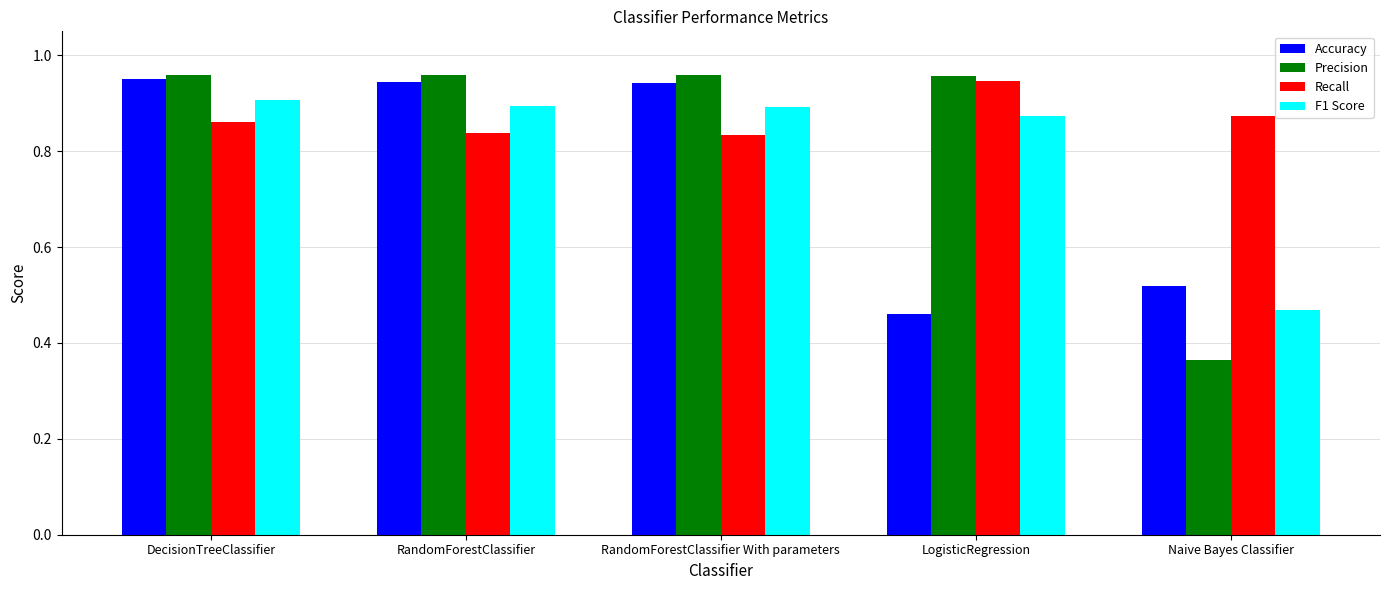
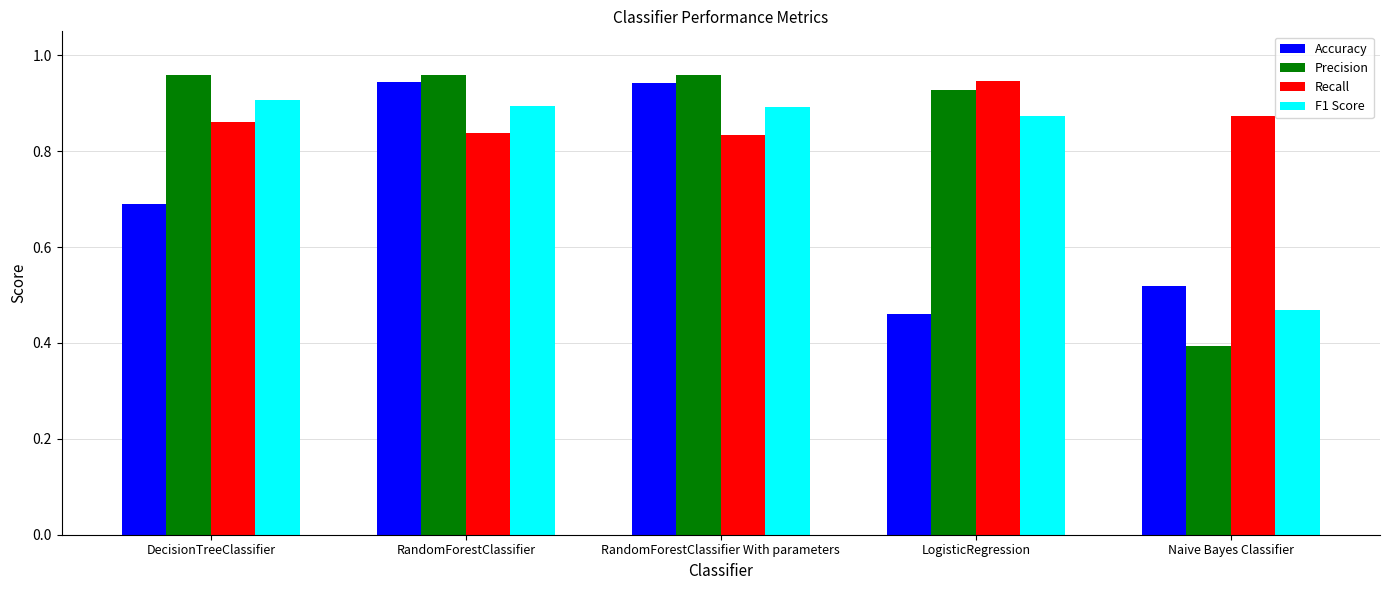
Accuracy, DecisionTreeClassifier: 0.95 -> 0.69
Precision, LogisticRegression: 0.96 -> 0.93
Precision, Naive Bayes Classifier: 0.37 -> 0.39
